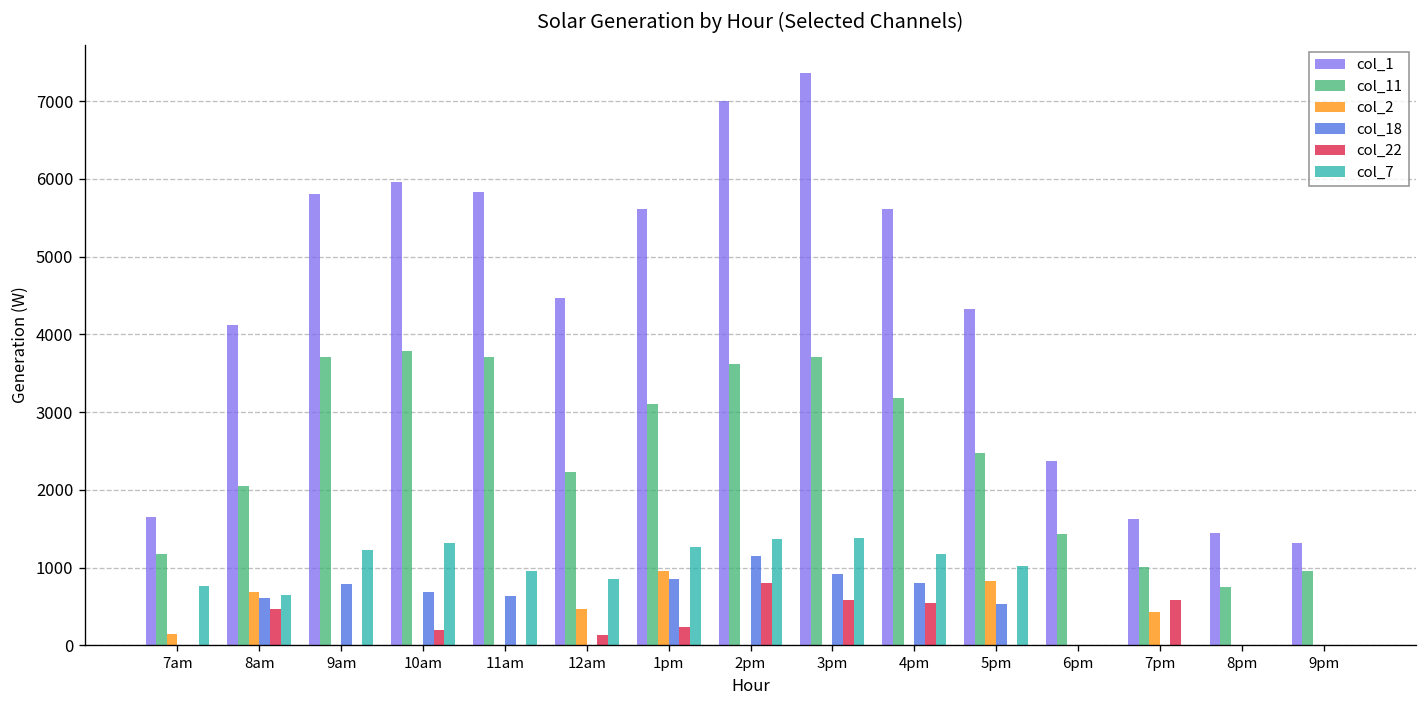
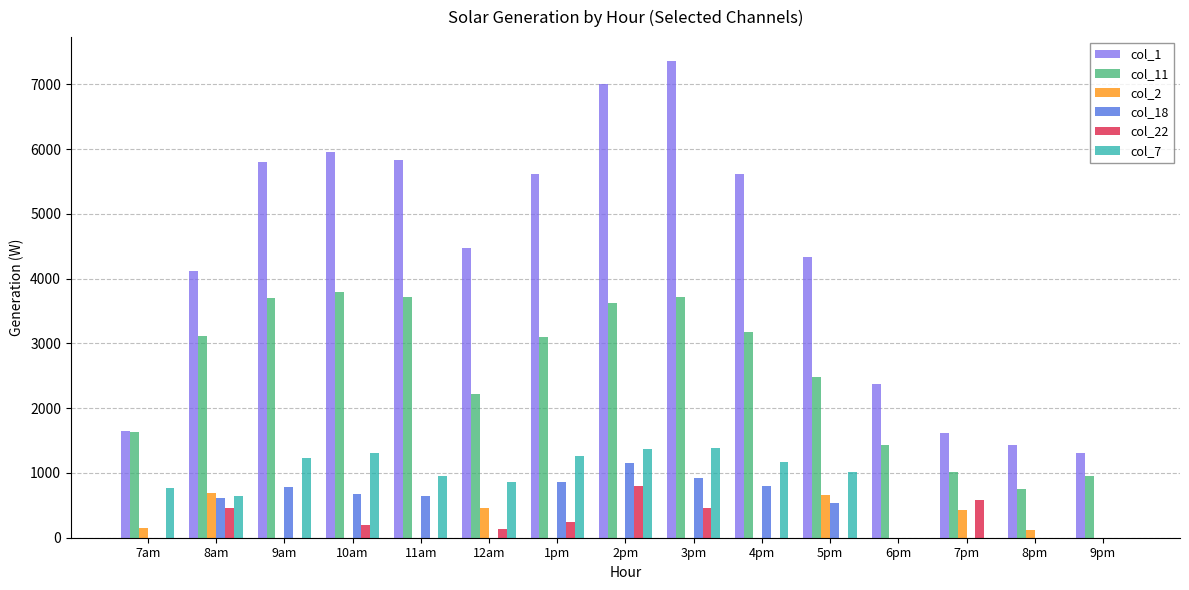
col_11, 7am: 1200 -> 1600
col_11, 8am: 2100 -> 3100
col_2, 1pm: 1000 -> 0
col_22, 3pm: 600 -> 500
col_22, 4pm: 500 -> 0
col_2, 5pm: 800 -> 700
col_2, 8pm: 0 -> 100
